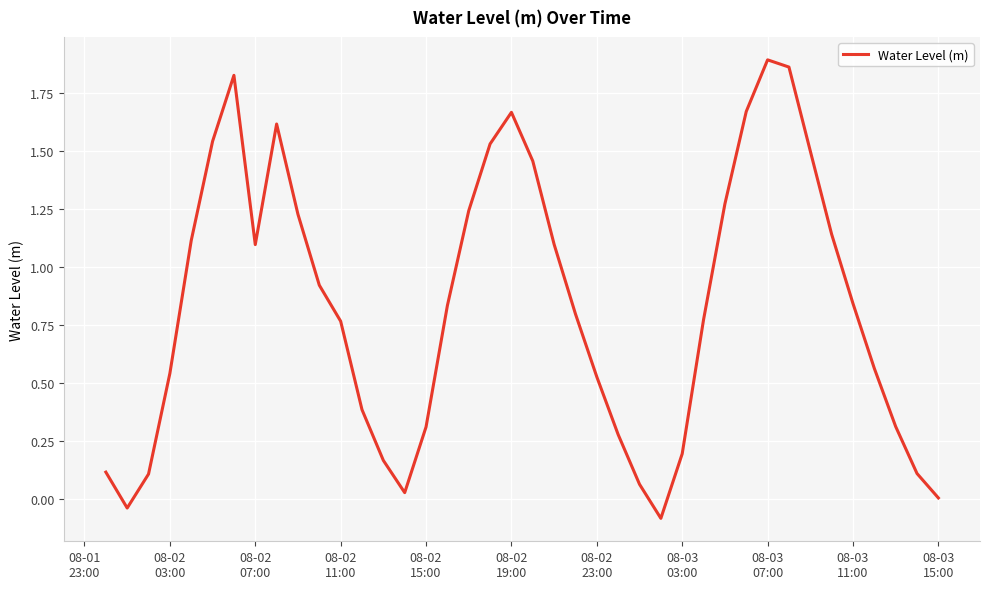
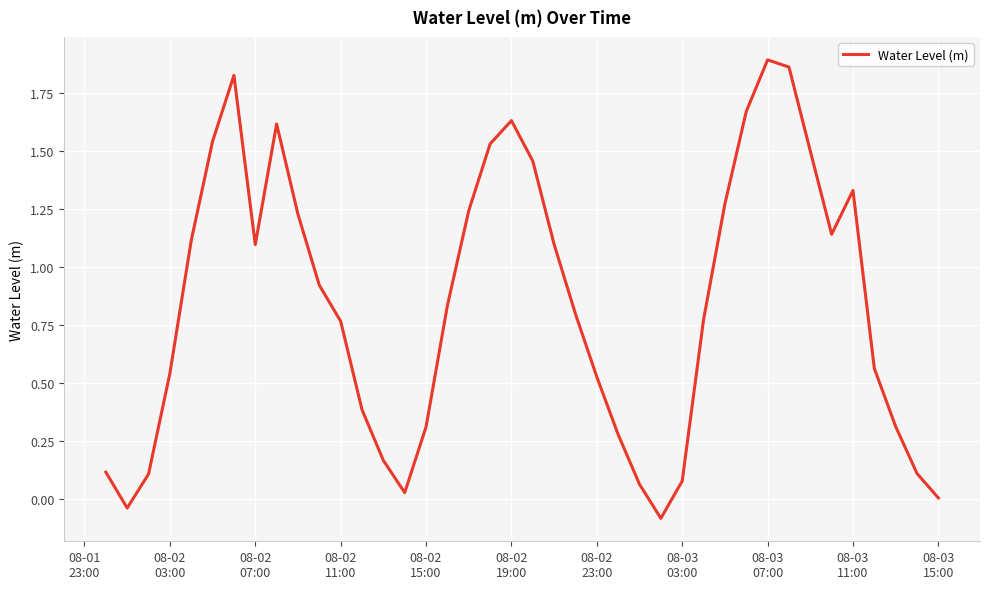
08-02 19:00: 1.67 -> 1.63
08-03 03:00: 0.20 -> 0.08
08-03 11:00: 0.84 -> 1.33
